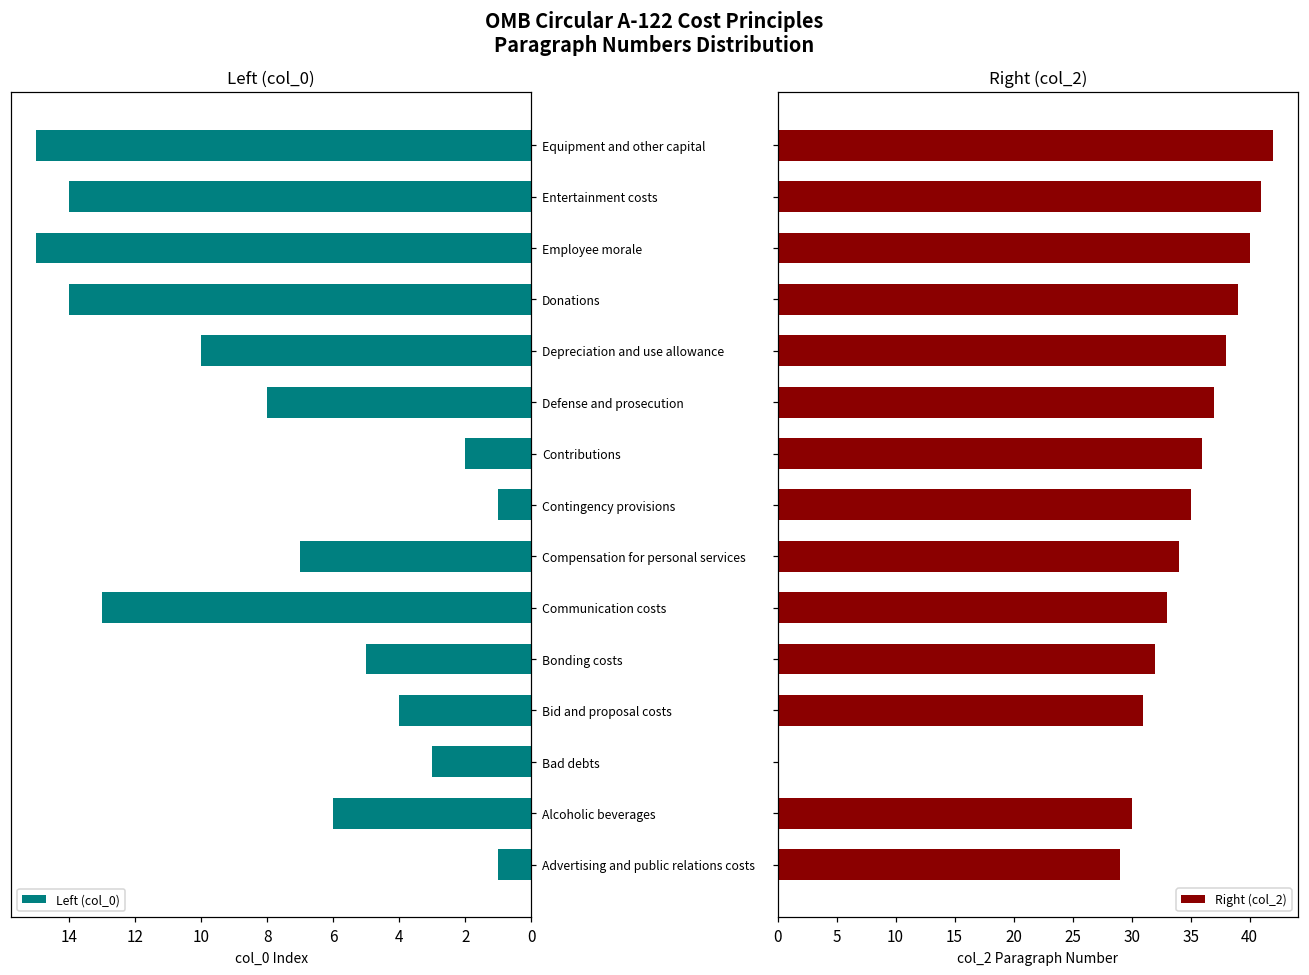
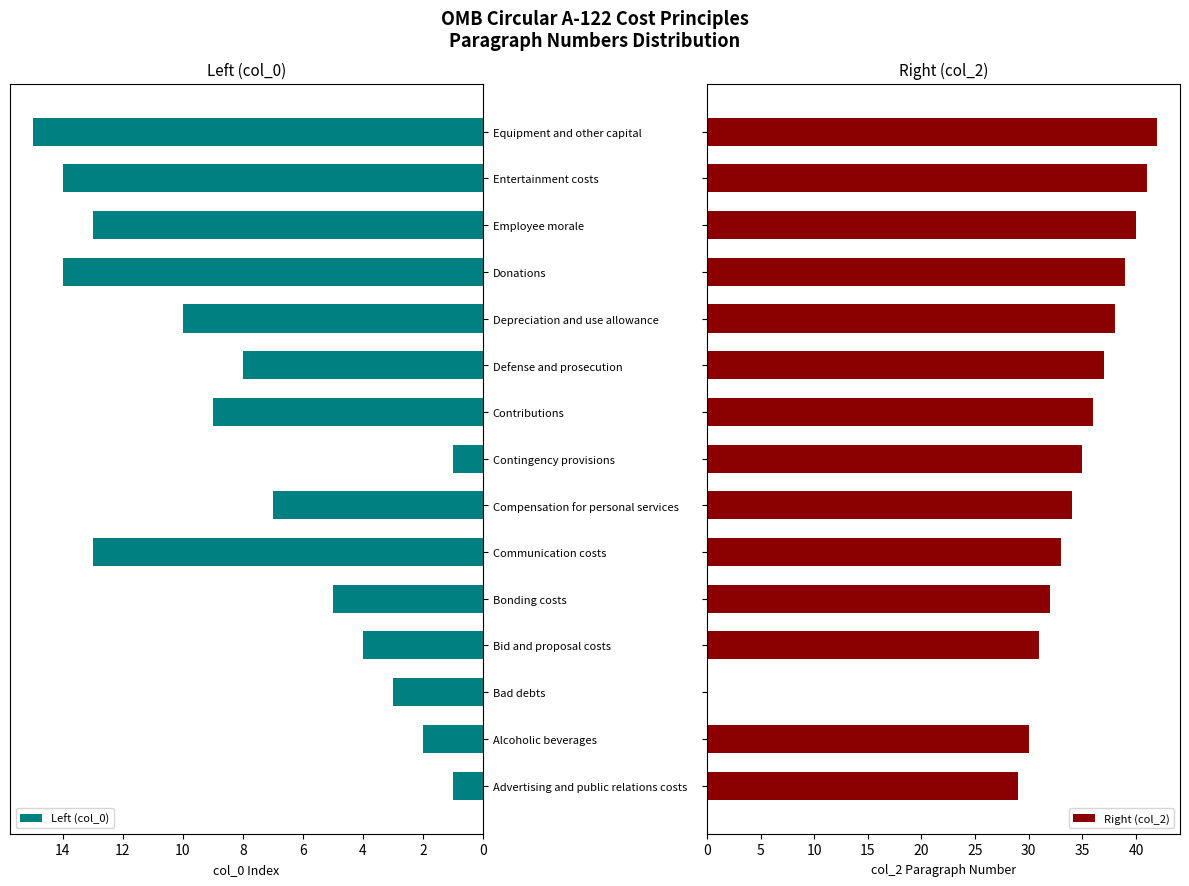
Left (col_0), Employee morale: 15 -> 13
Left (col_0), Contributions: 2 -> 9
Left (col_0), Alcoholic beverages: 6 -> 2
